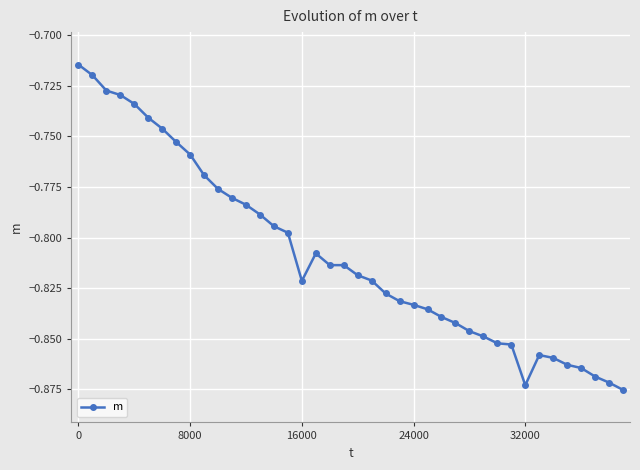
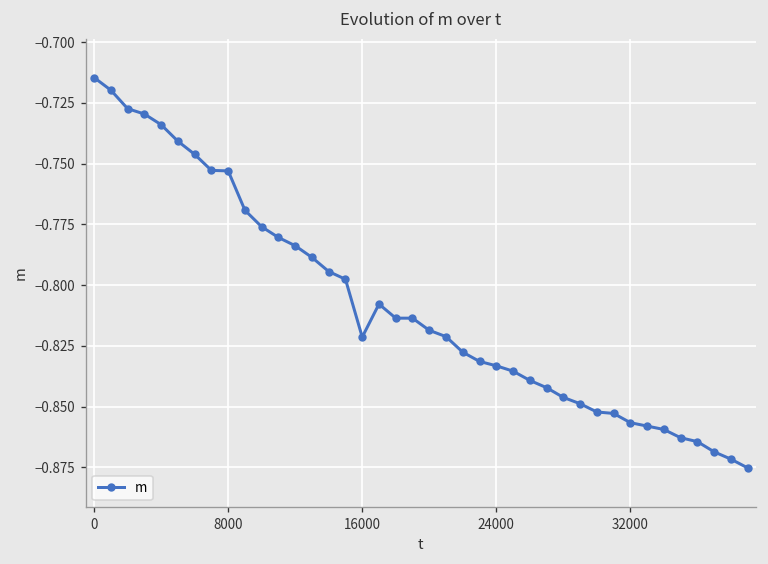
8000: -0.759 -> -0.753
32000: -0.873 -> -0.857
